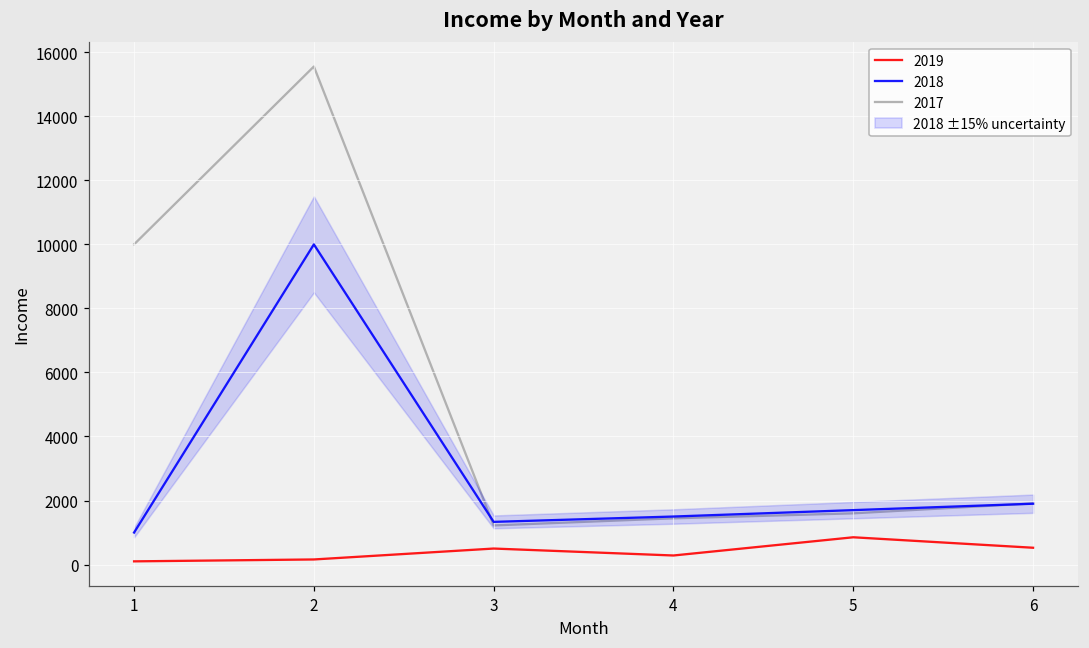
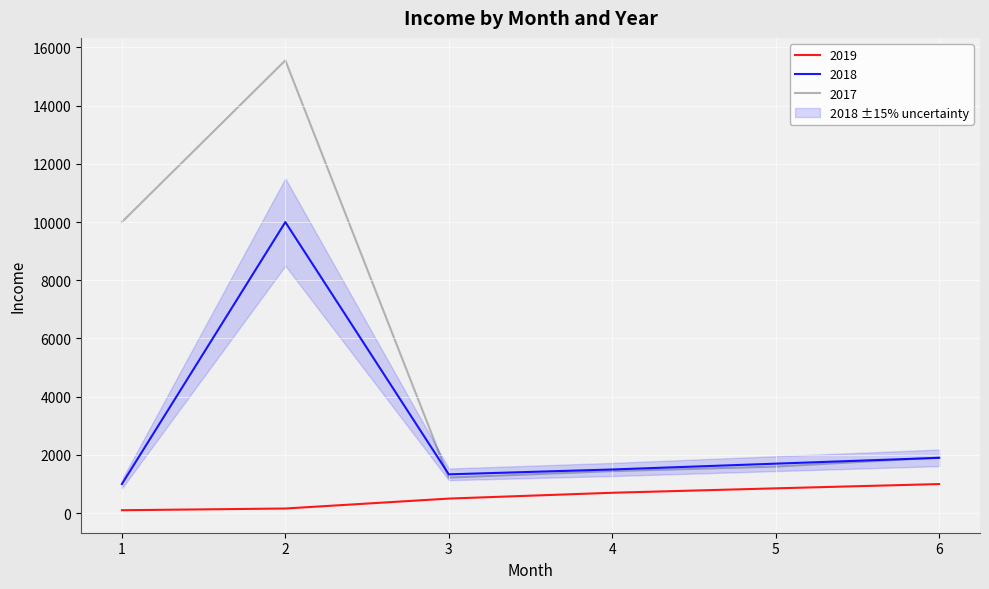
2019, 4: 300 -> 700
2019, 6: 500 -> 1000
